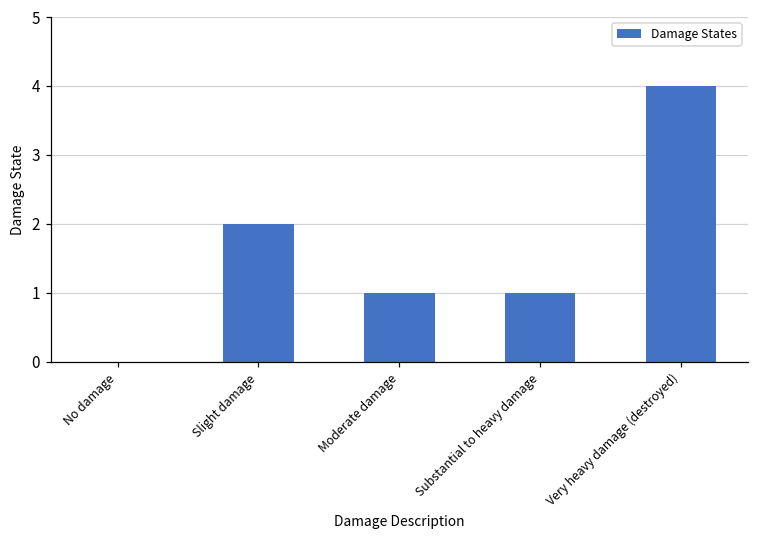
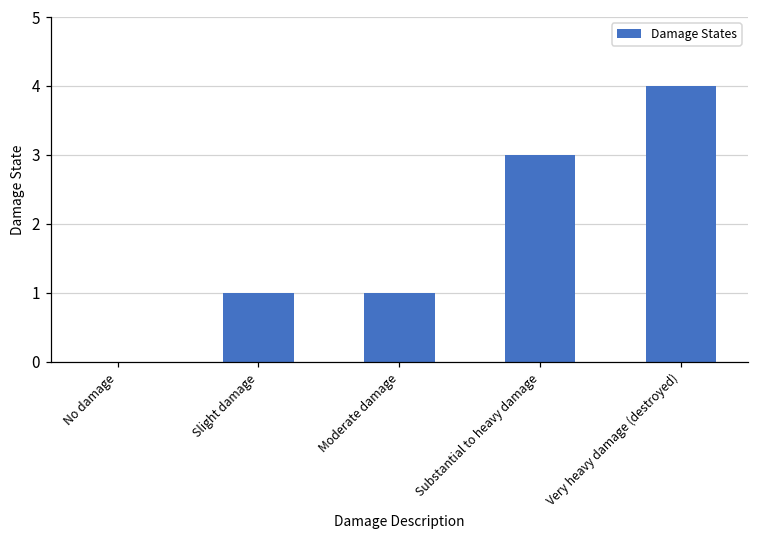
Slight damage: 2 -> 1
Substantial to heavy damage: 1 -> 3
